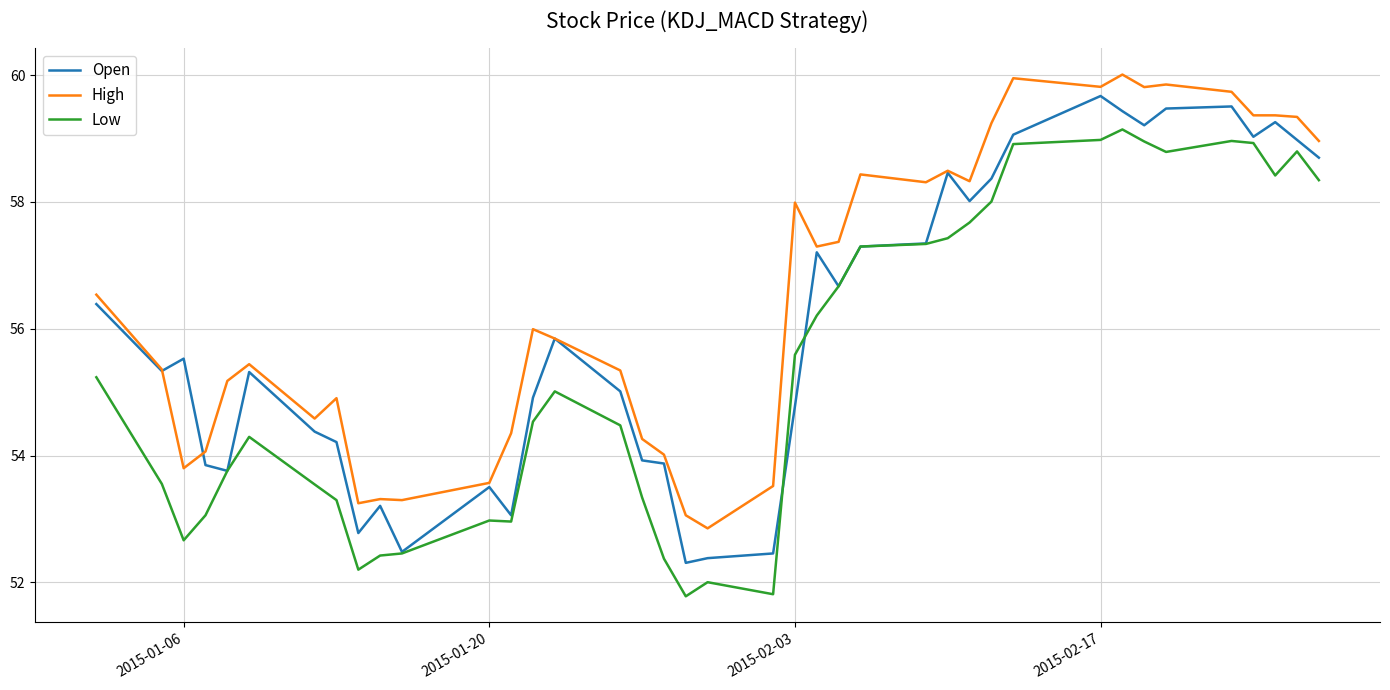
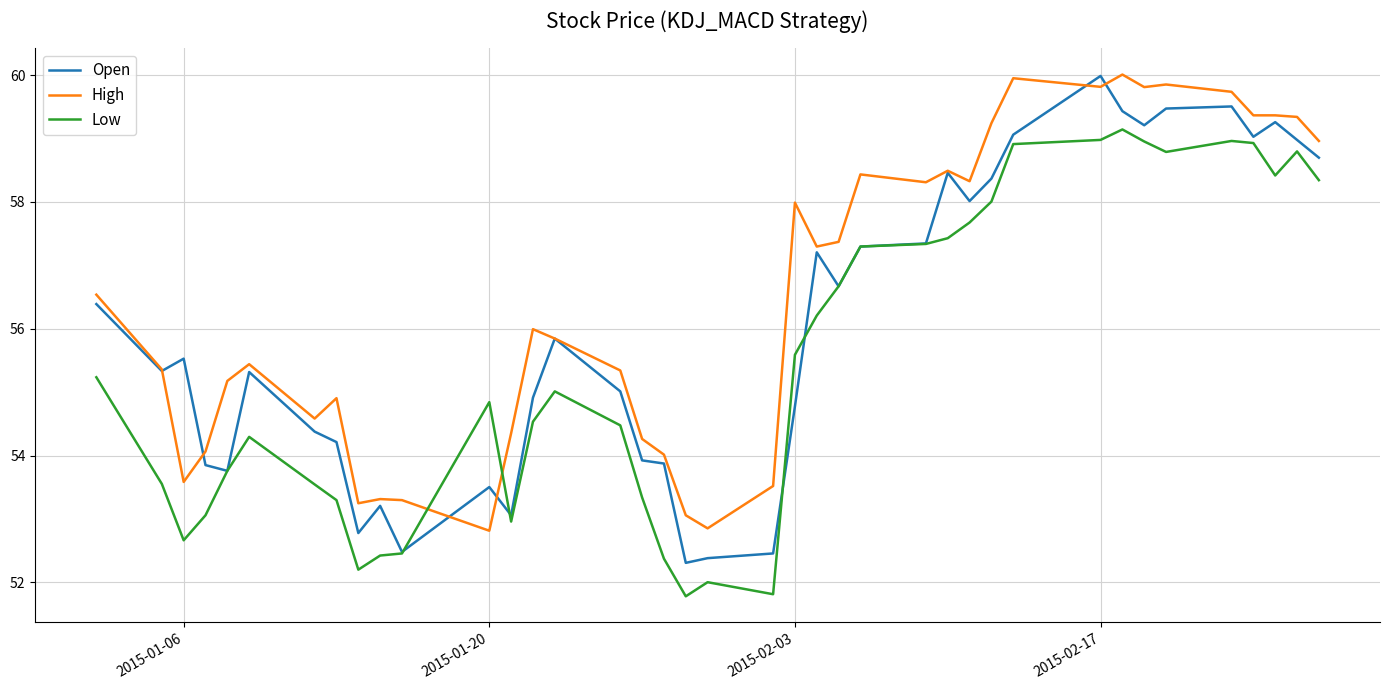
High, 2015-01-06: 53.8 -> 53.6
High, 2015-01-20: 53.6 -> 52.8
Low, 2015-01-20: 53.0 -> 54.8
Open, 2015-02-17: 59.7 -> 60.0
